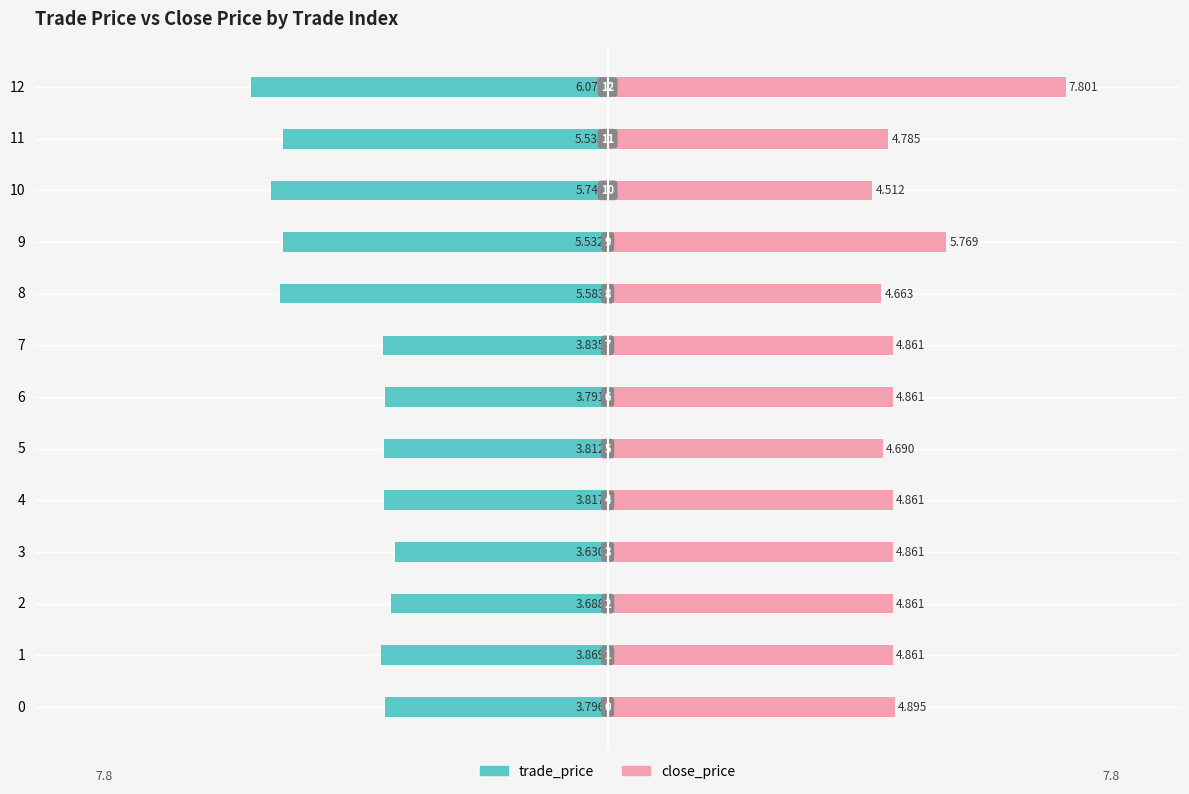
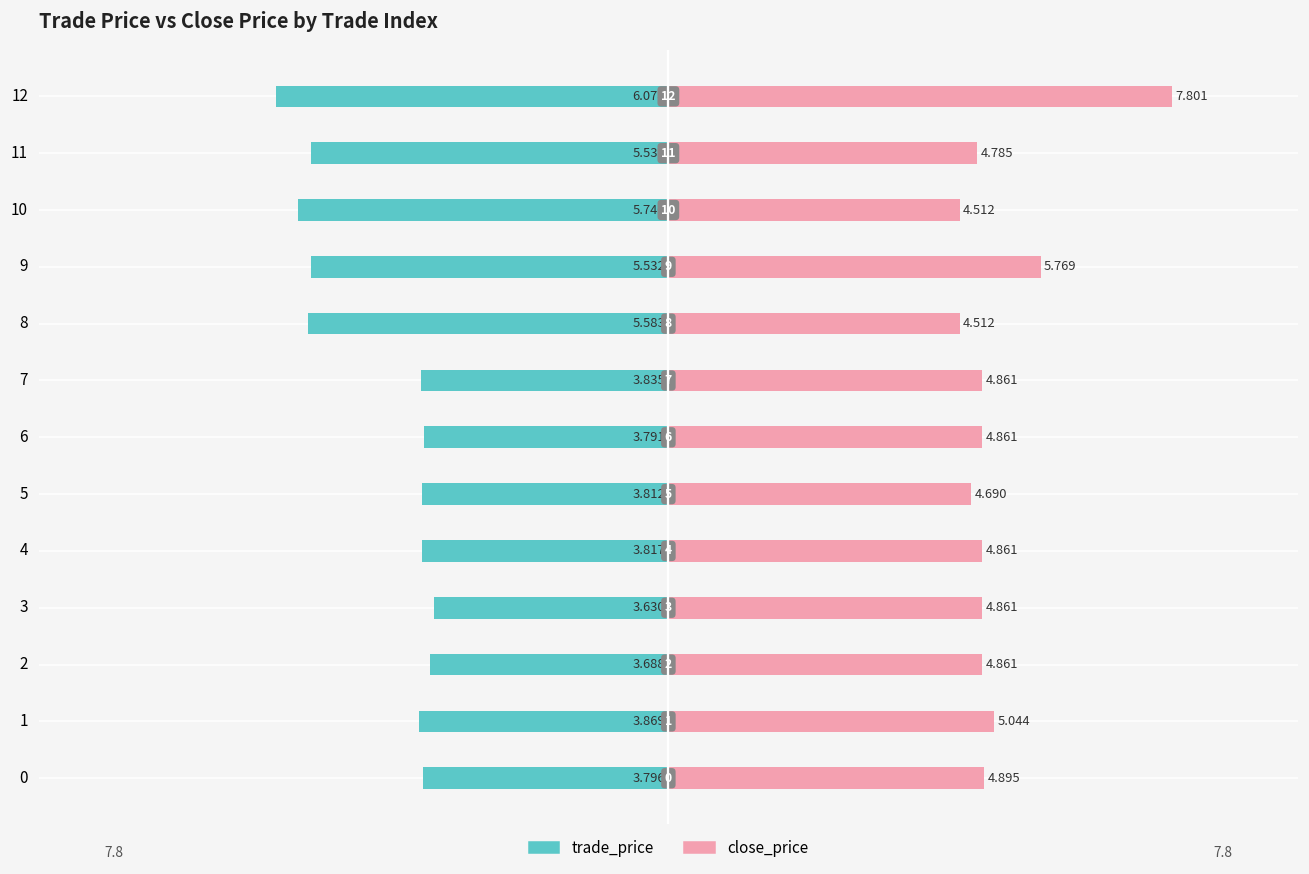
close_price, 8: 4.663 -> 4.512
close_price, 1: 4.861 -> 5.044
